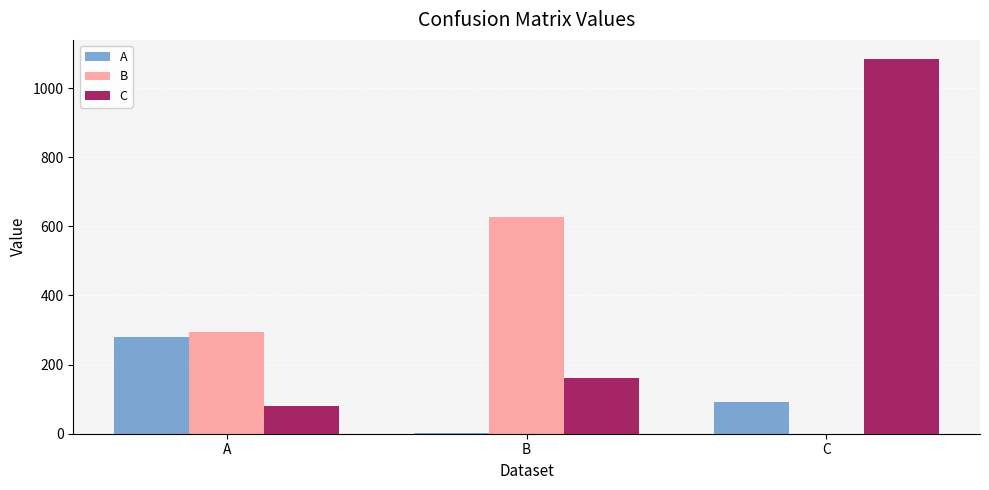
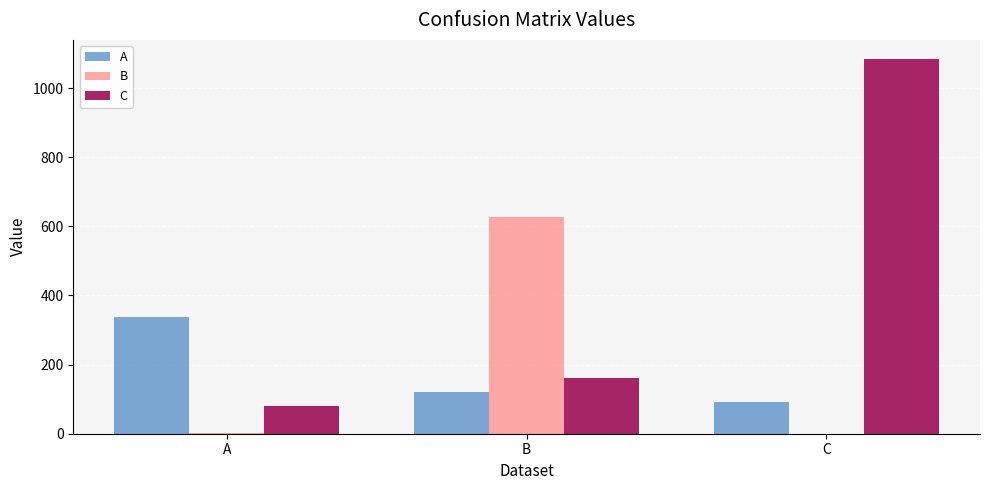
A, A: 280 -> 340
B, A: 300 -> 0
A, B: 0 -> 120
